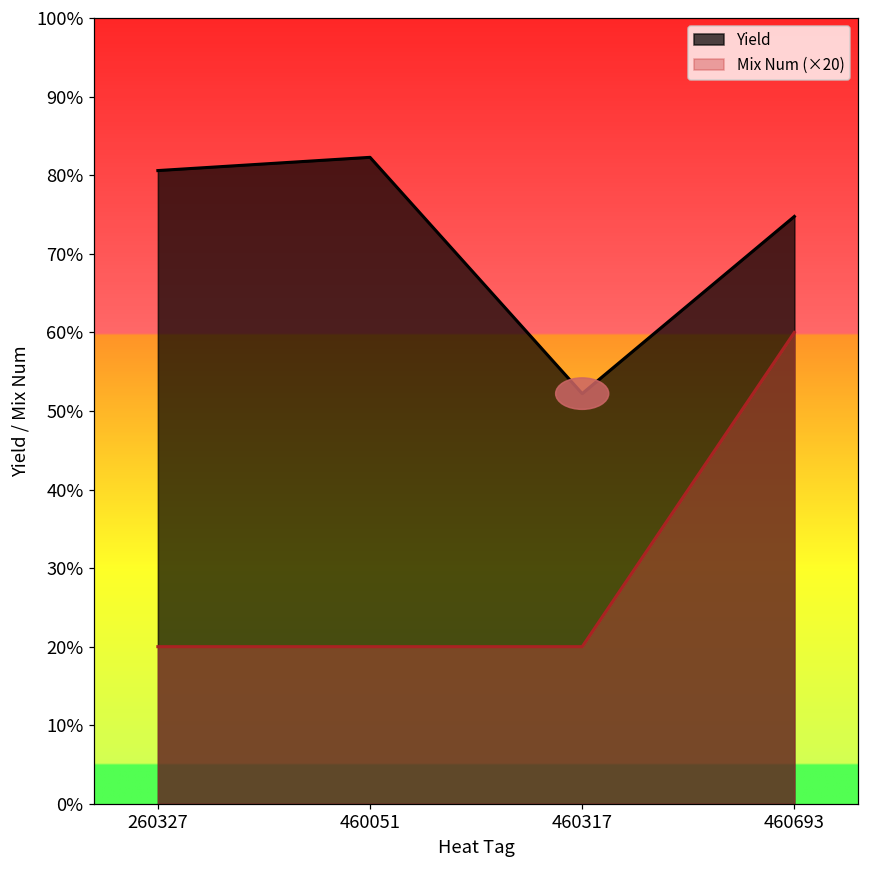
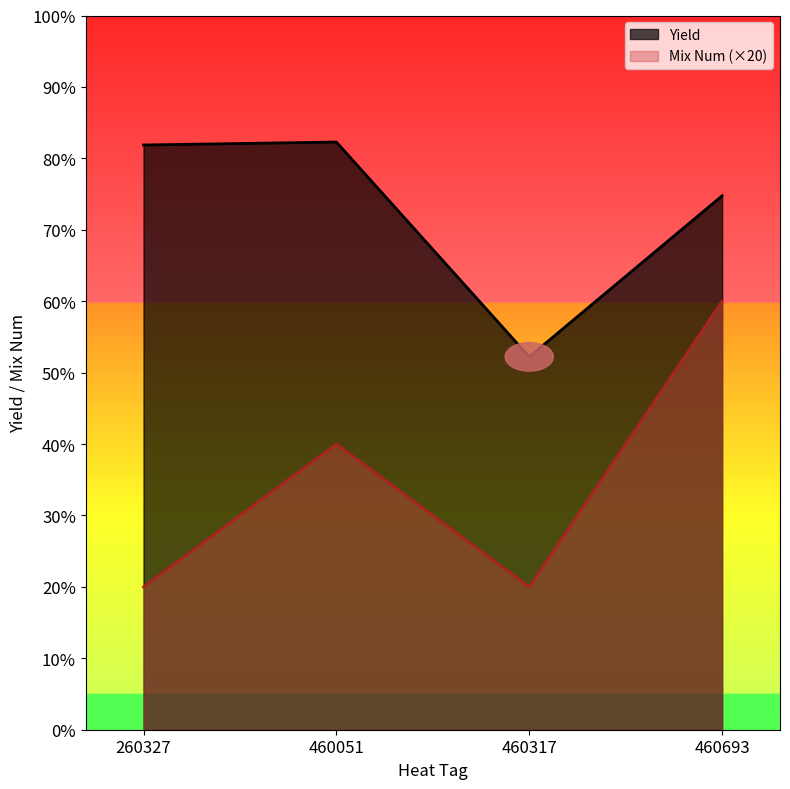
Yield, 260327: 81% -> 82%
Mix Num (×20), 460051: 20% -> 40%
